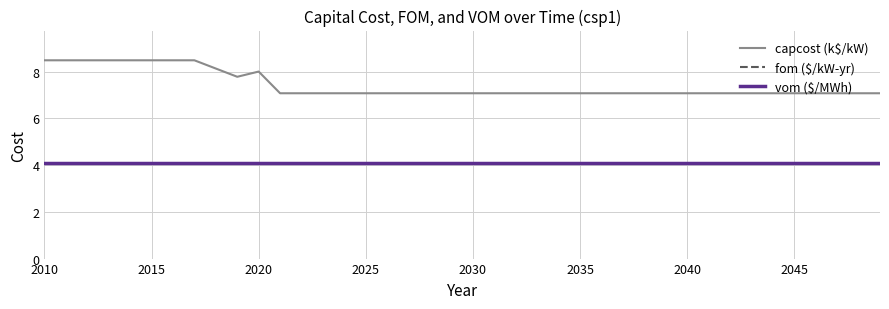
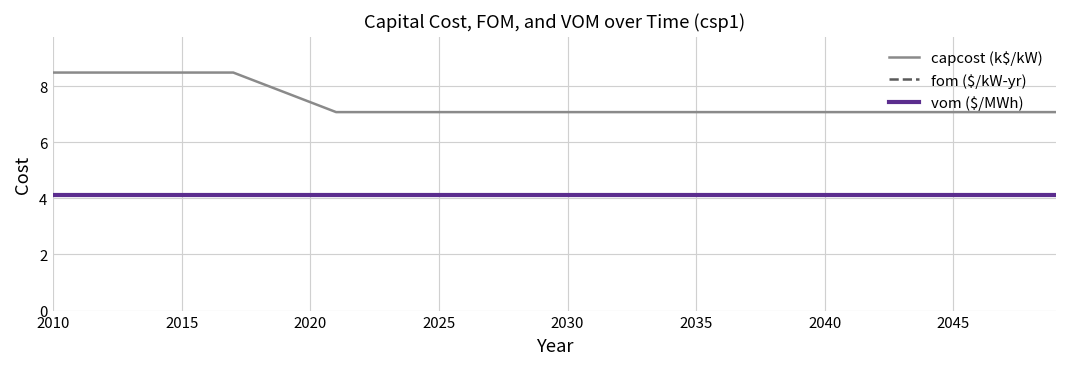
capcost (k$/kW), 2020: 8.0 -> 7.4
